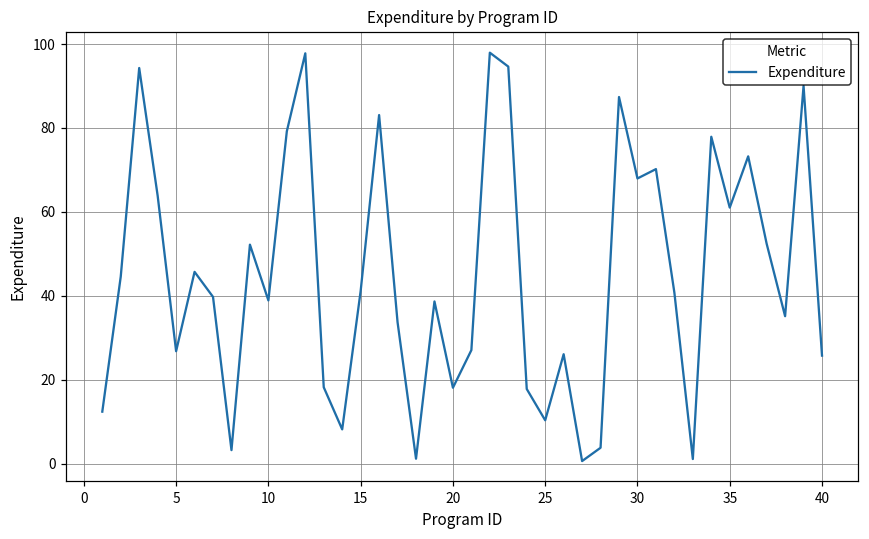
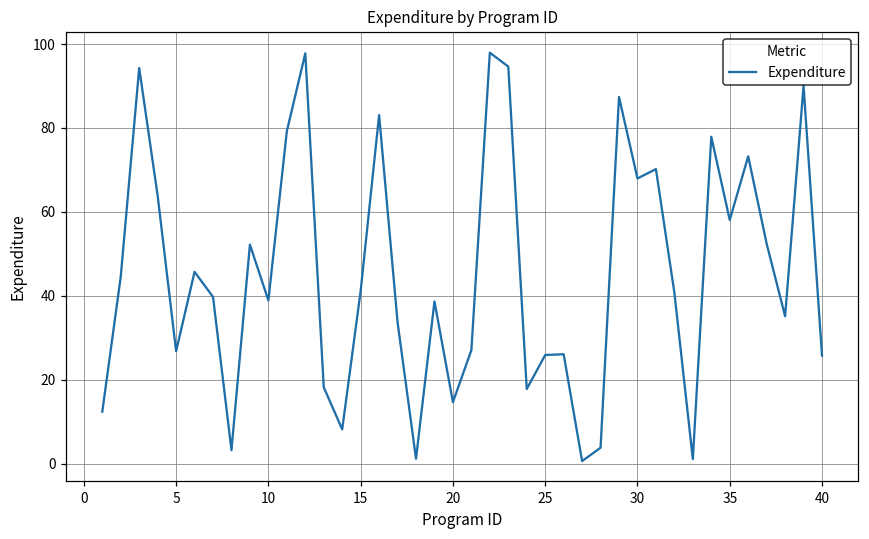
20: 18 -> 15
25: 10 -> 26
35: 61 -> 58
